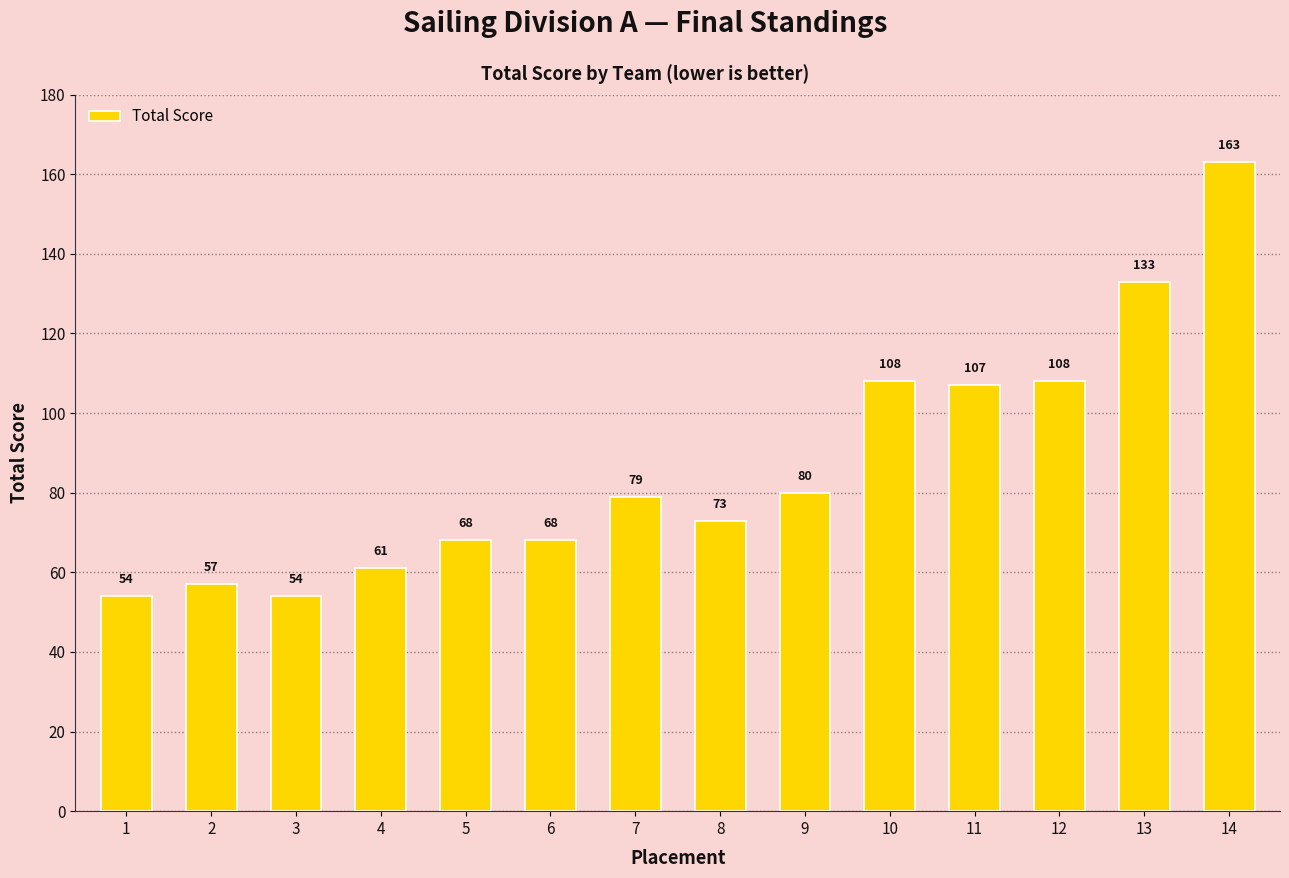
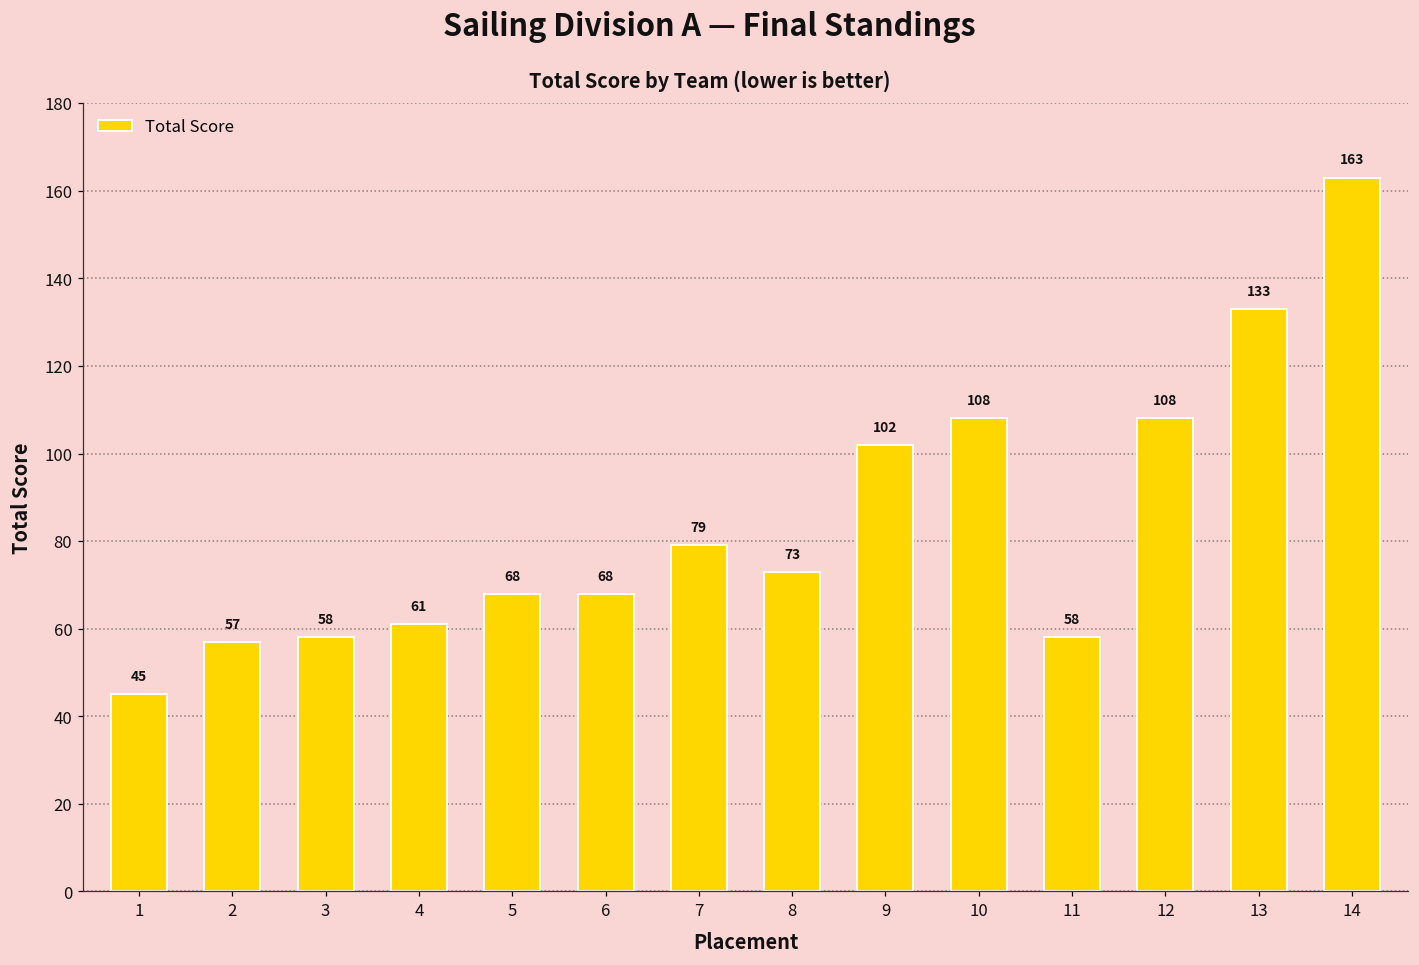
1: 54 -> 45
3: 54 -> 58
9: 80 -> 102
11: 107 -> 58
